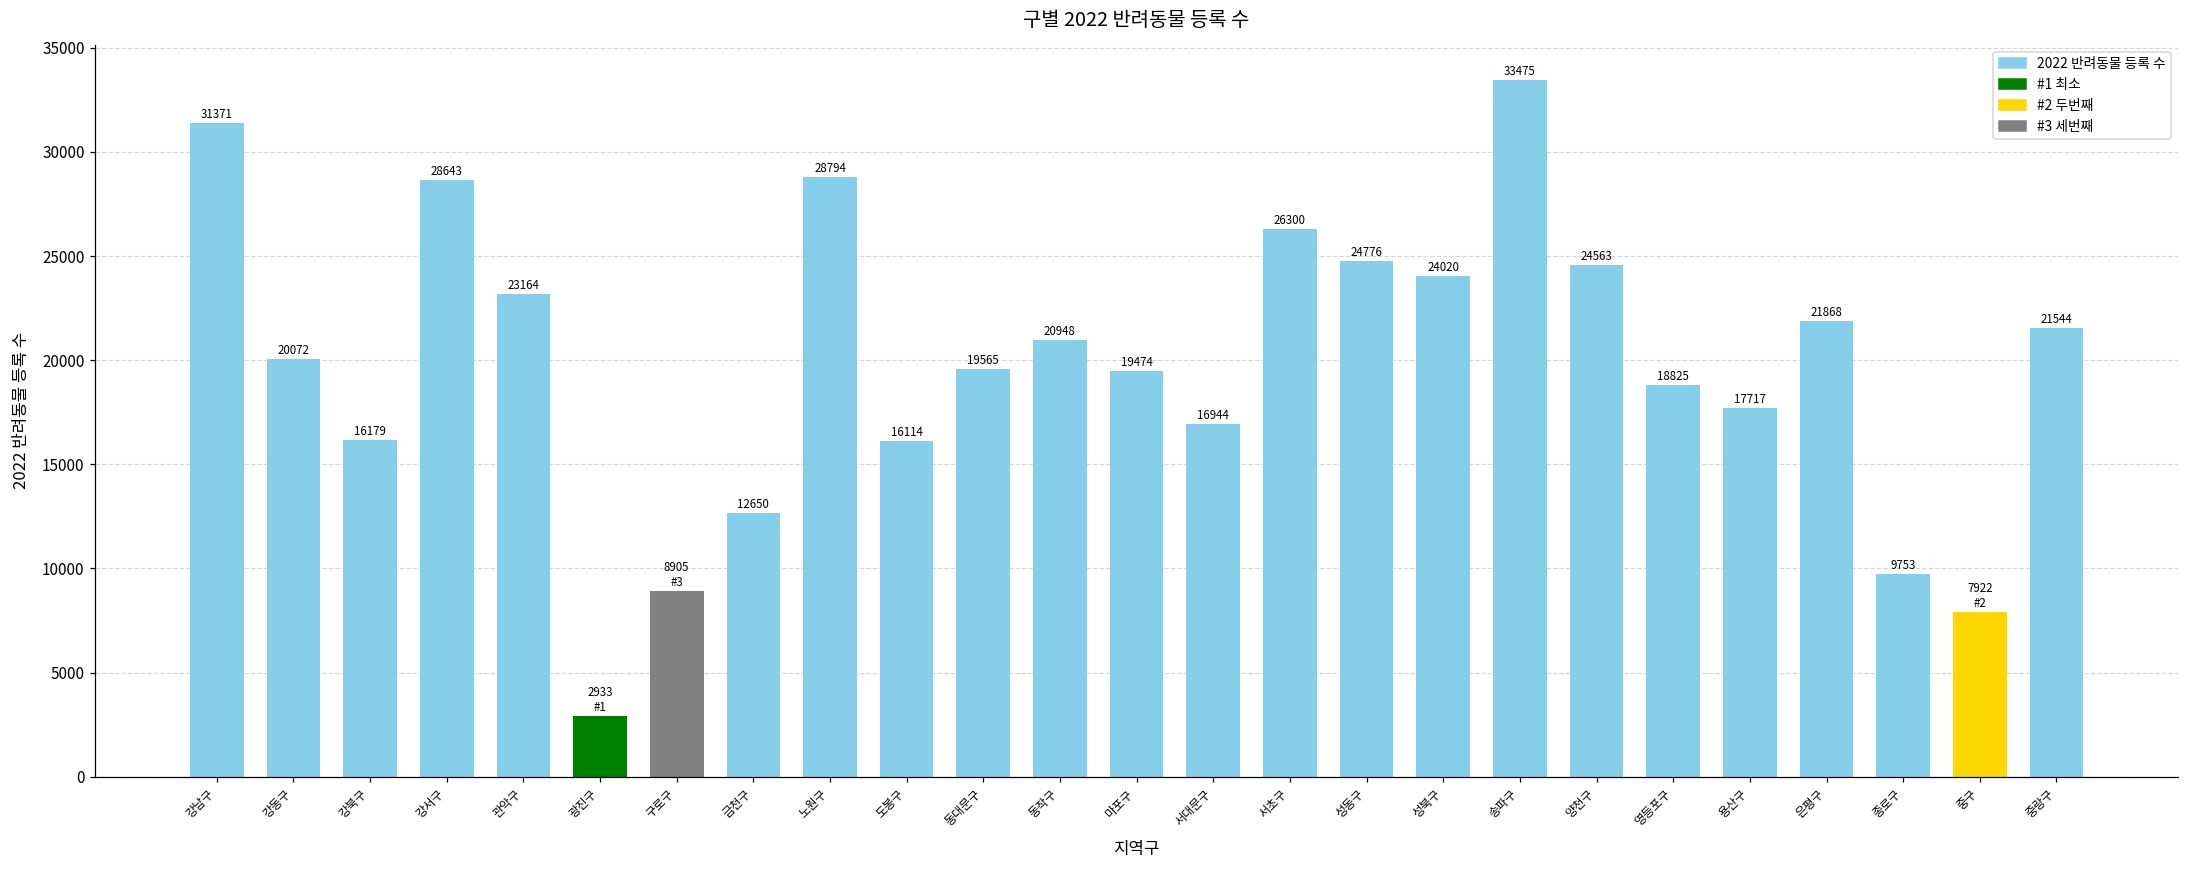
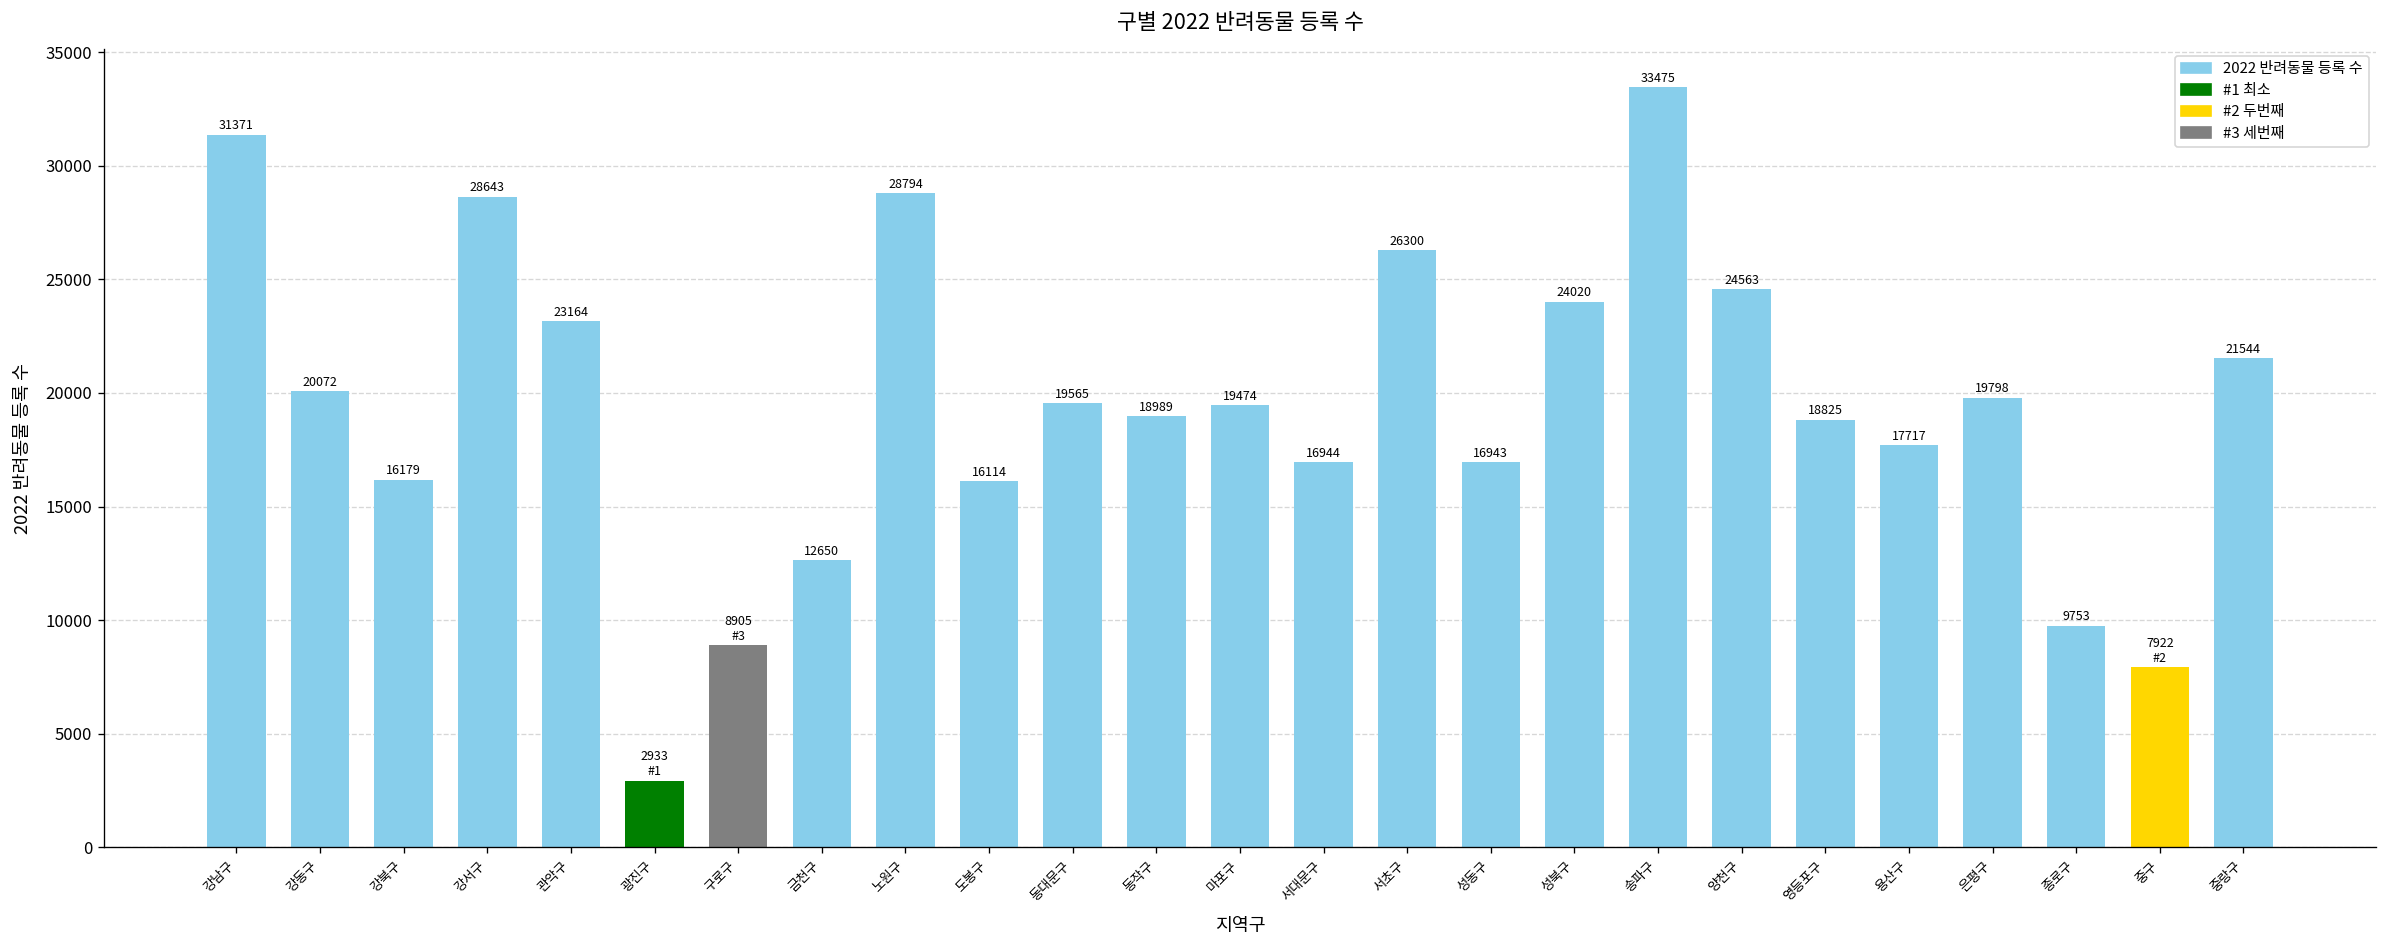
동작구: 20948 -> 18989
성동구: 24776 -> 16943
은평구: 21868 -> 19798
